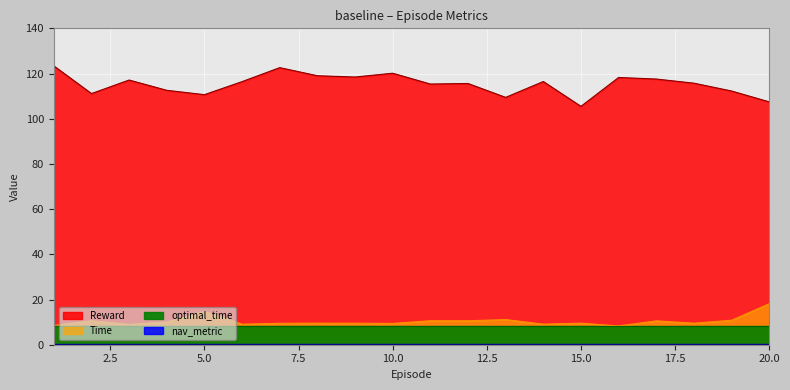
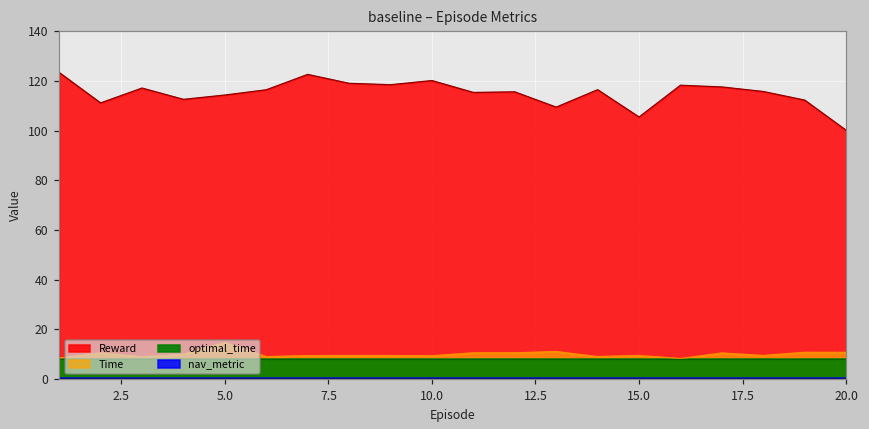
Reward, 5.0: 111 -> 114
Reward, 20.0: 107 -> 100
Time, 20.0: 18 -> 11
